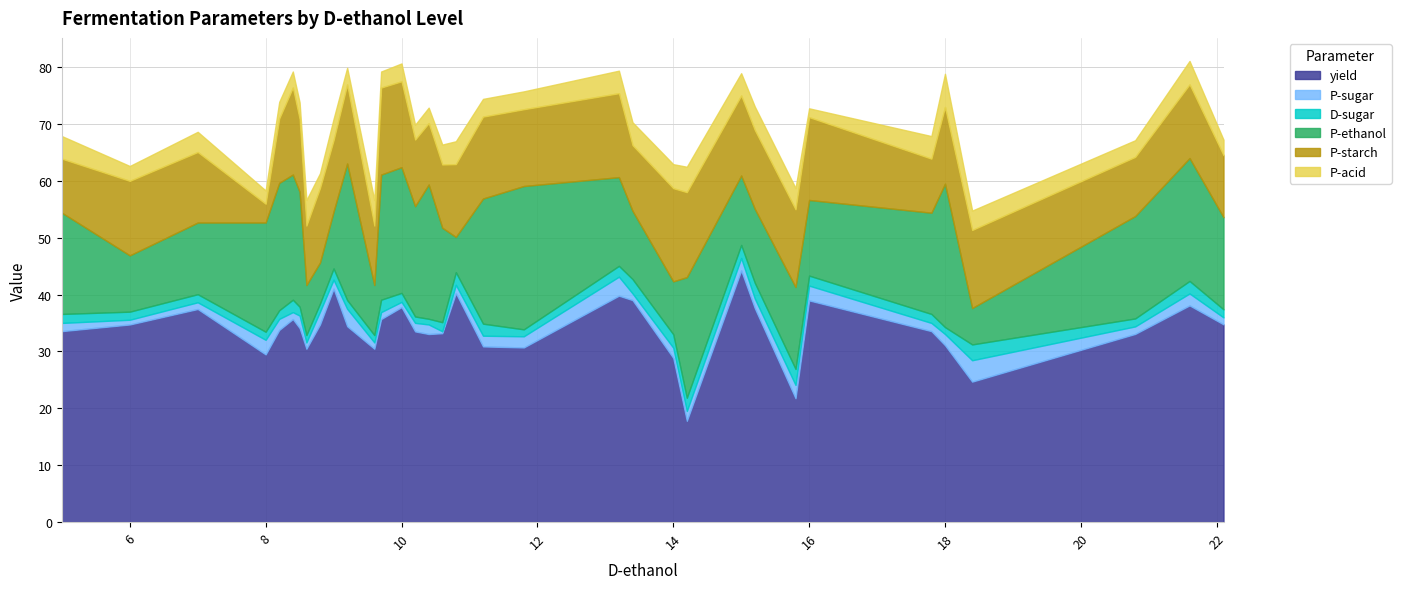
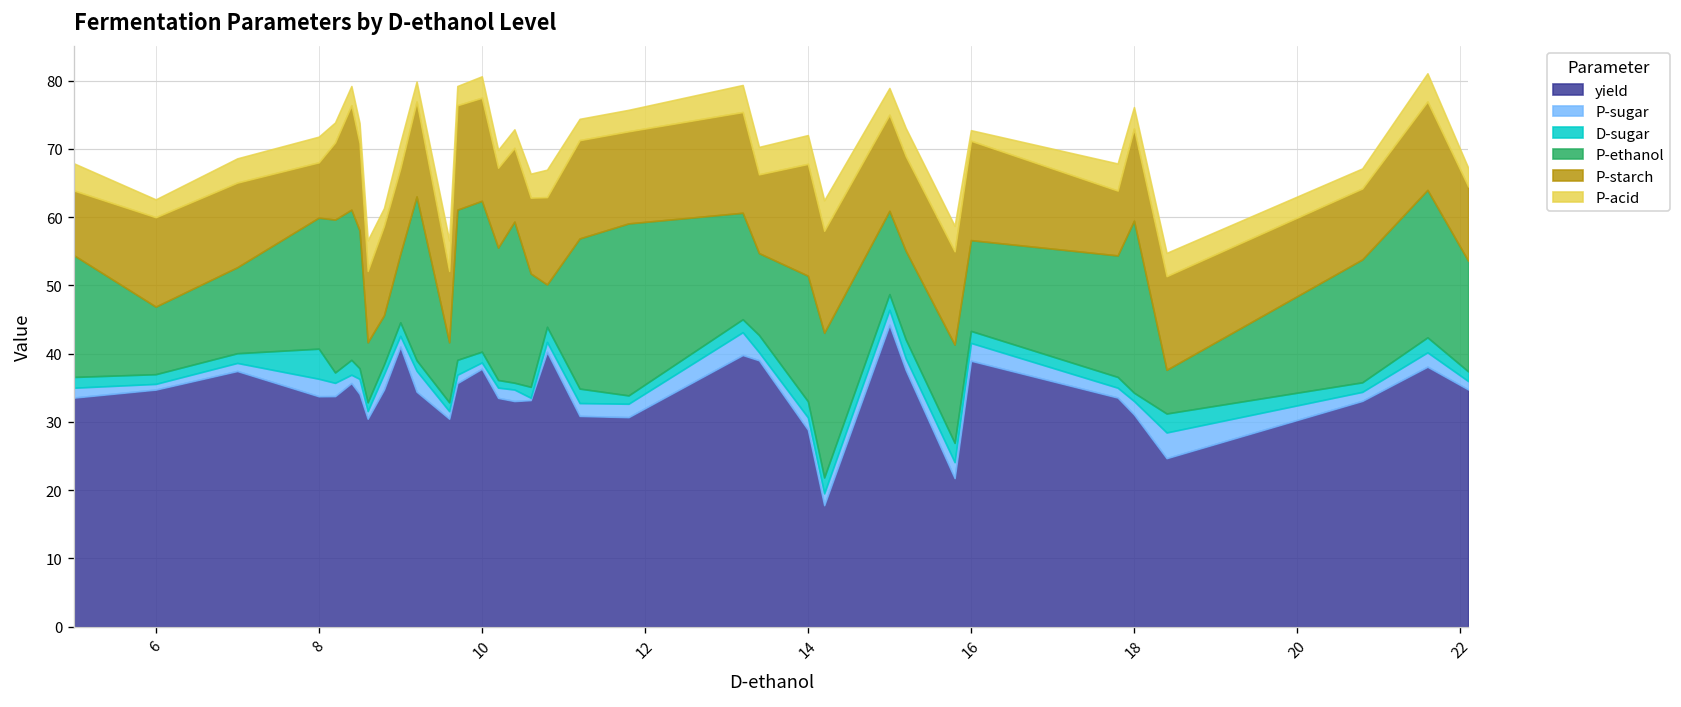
yield, 8: 29 -> 34
D-sugar, 8: 1 -> 4
P-starch, 8: 3 -> 8
P-acid, 8: 2 -> 4
P-ethanol, 14: 9 -> 18
P-acid, 18: 6 -> 3
